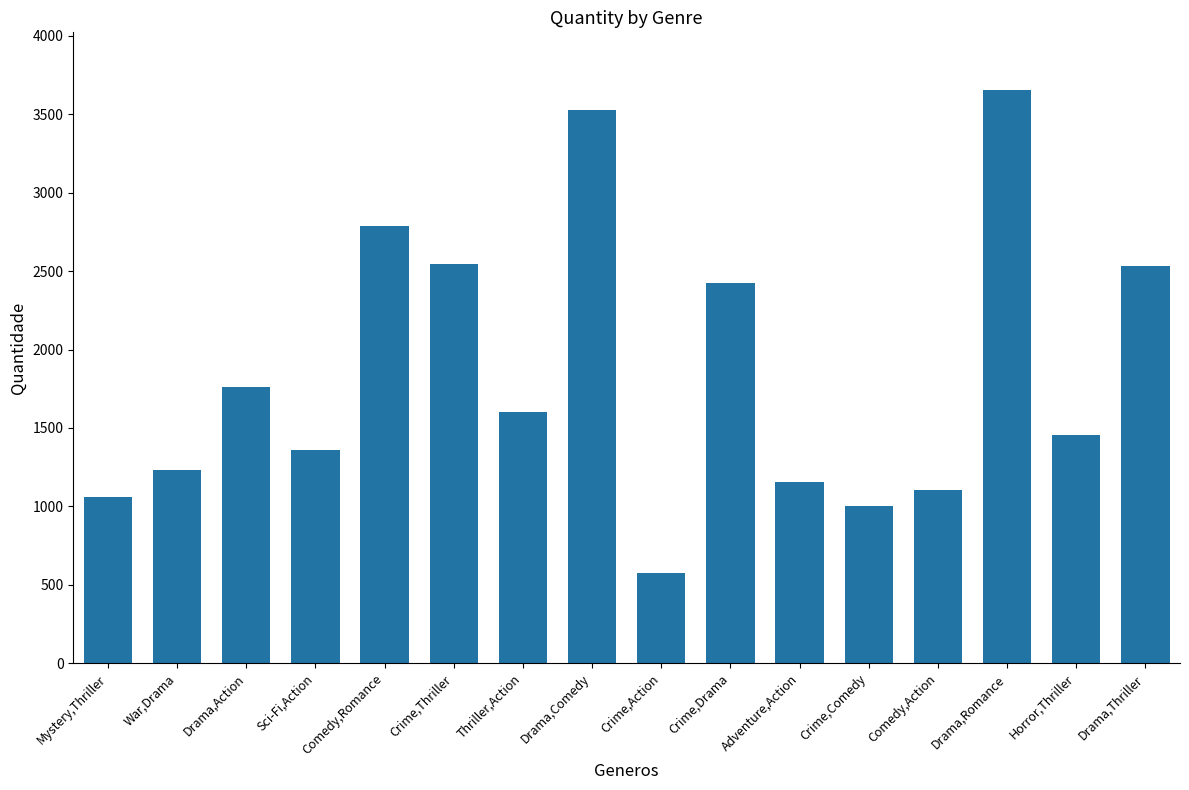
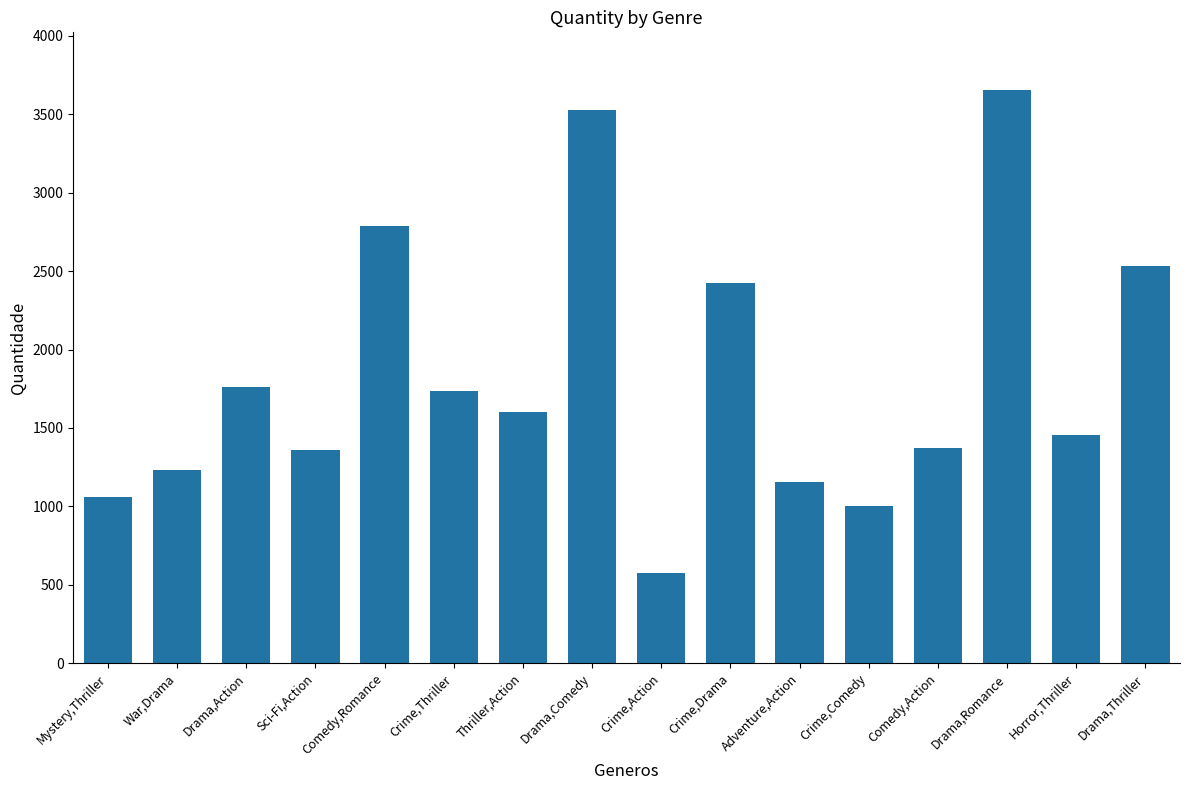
Crime,Thriller: 2550 -> 1740
Comedy,Action: 1100 -> 1370
